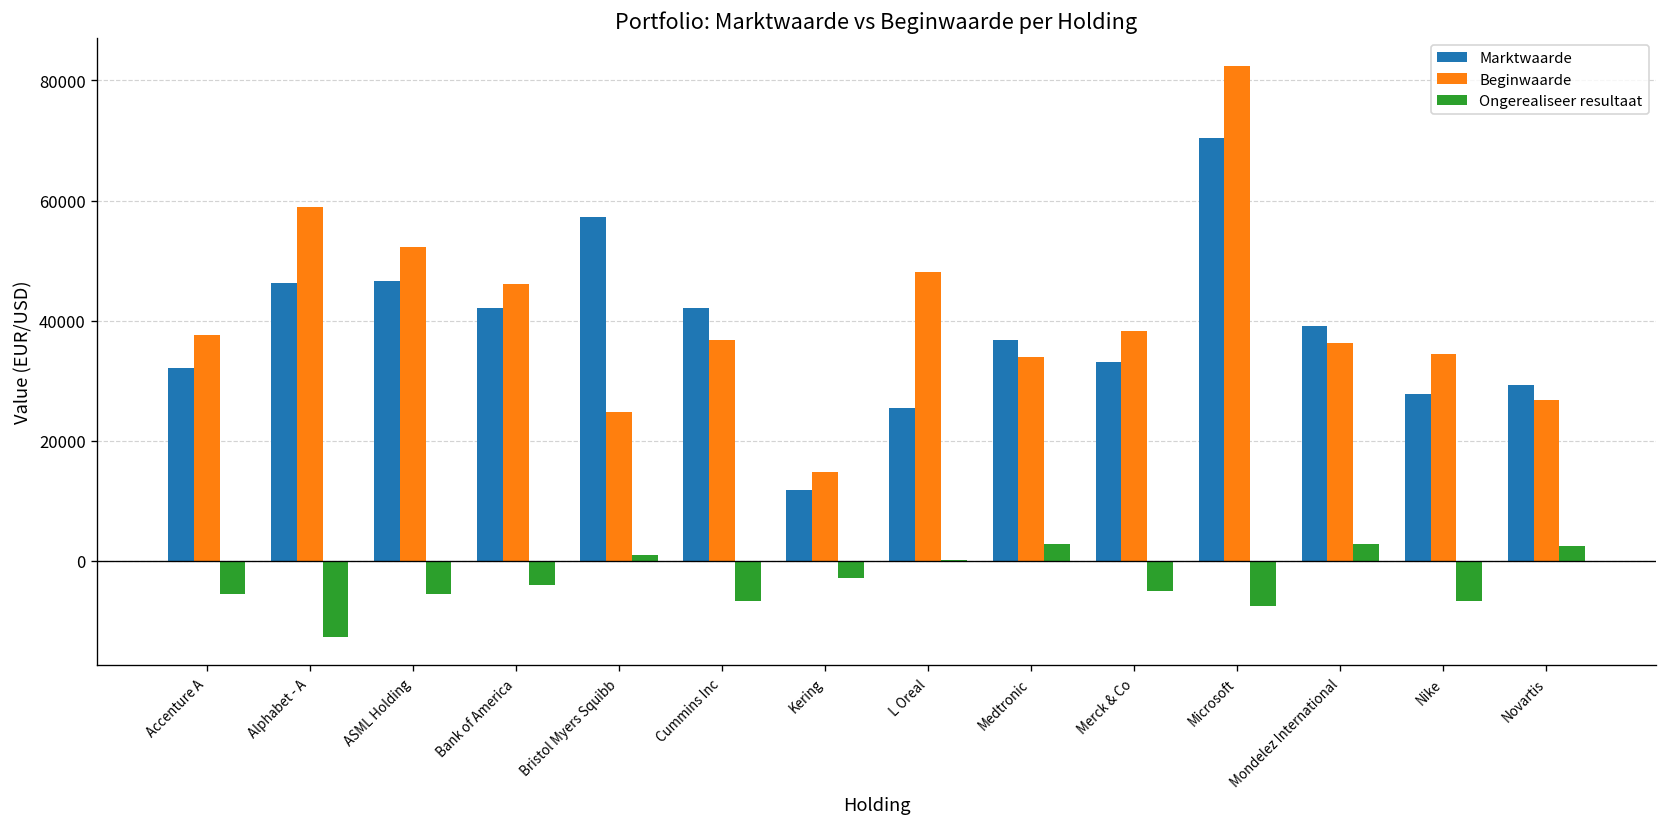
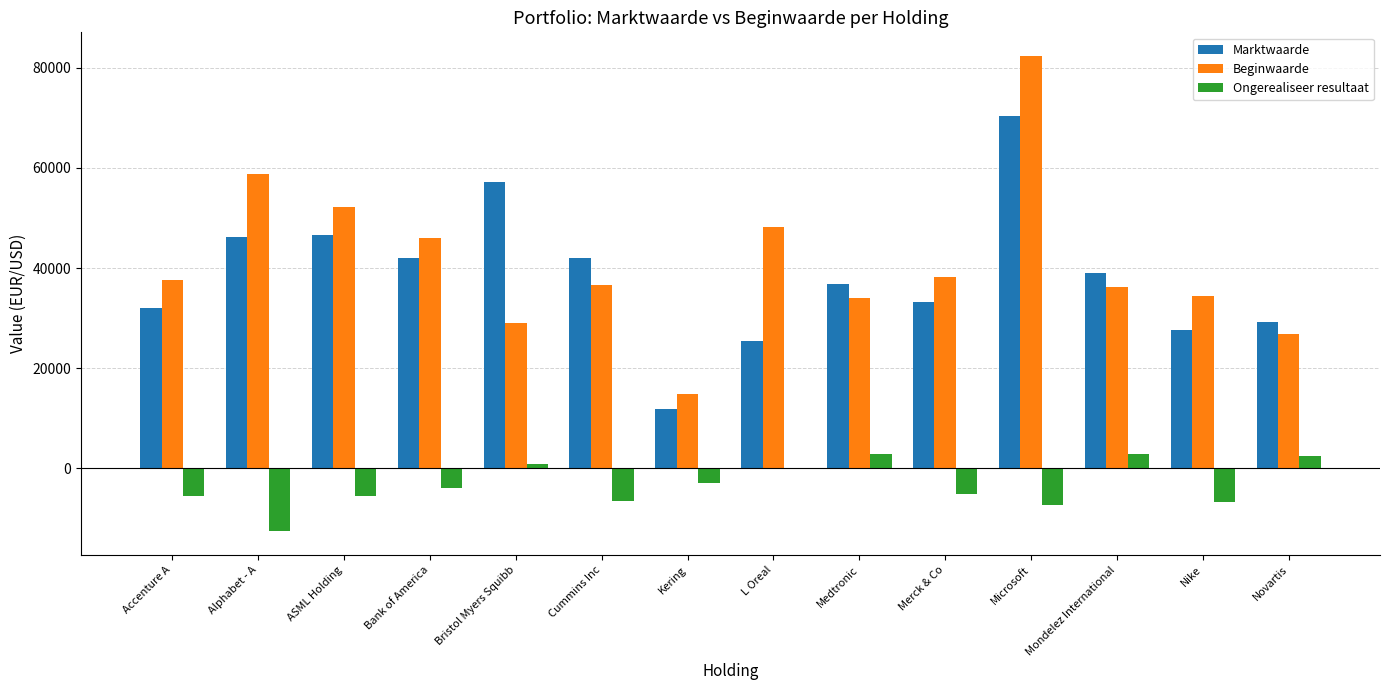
Beginwaarde, Bristol Myers Squibb: 25000 -> 29000
